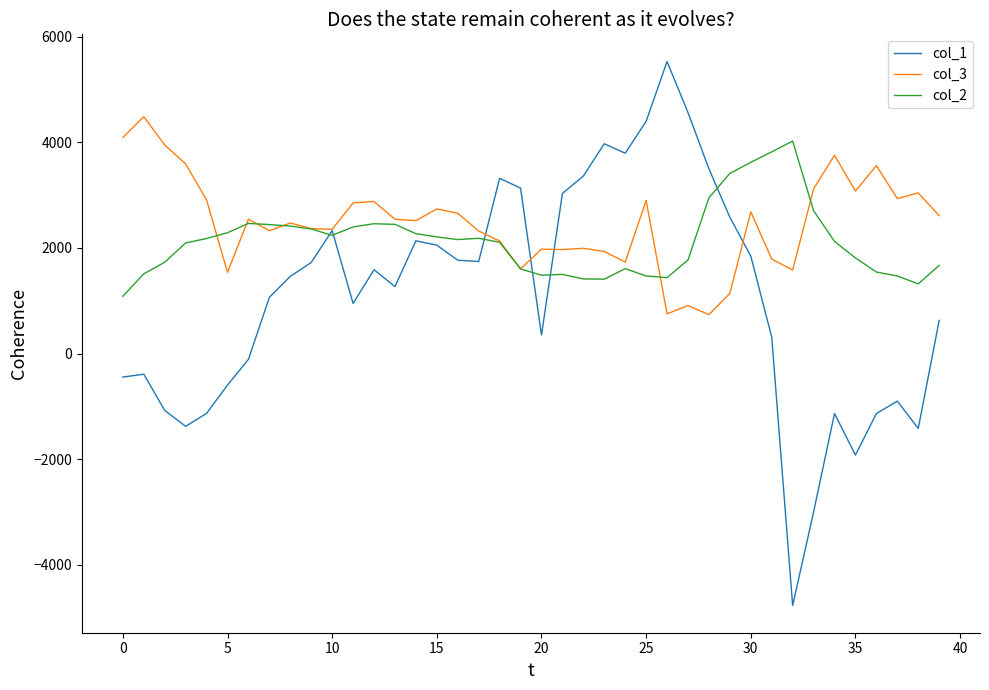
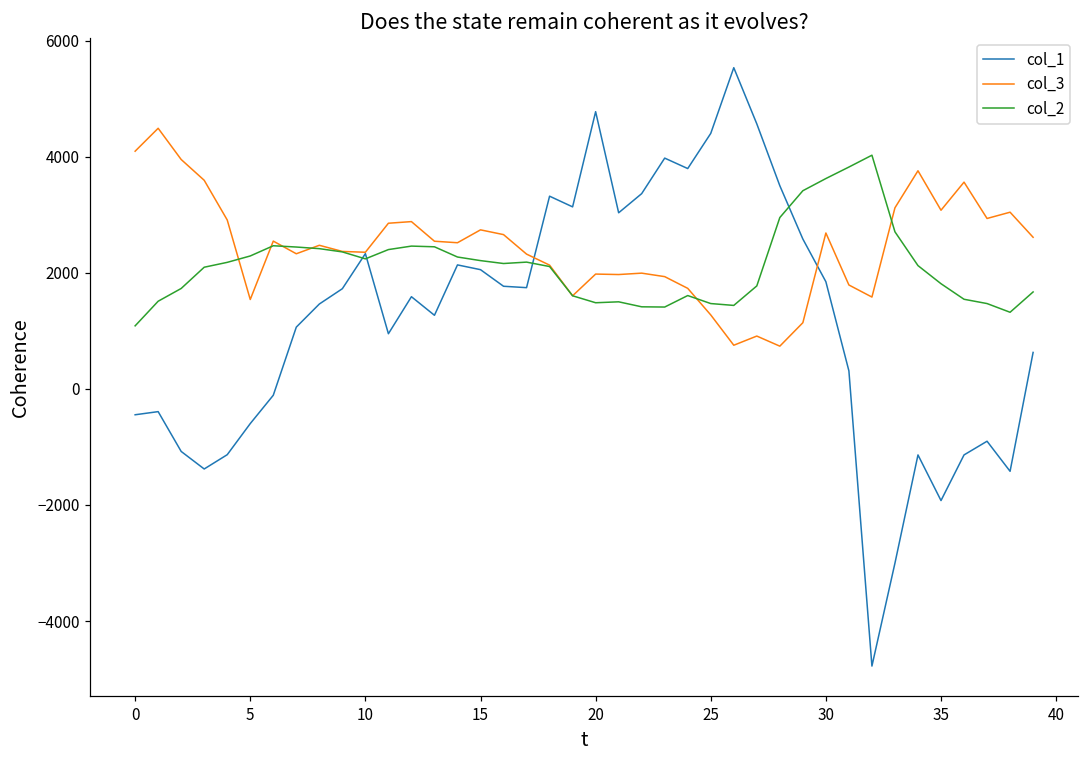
col_1, 20: 400 -> 4800
col_3, 25: 2900 -> 1300
